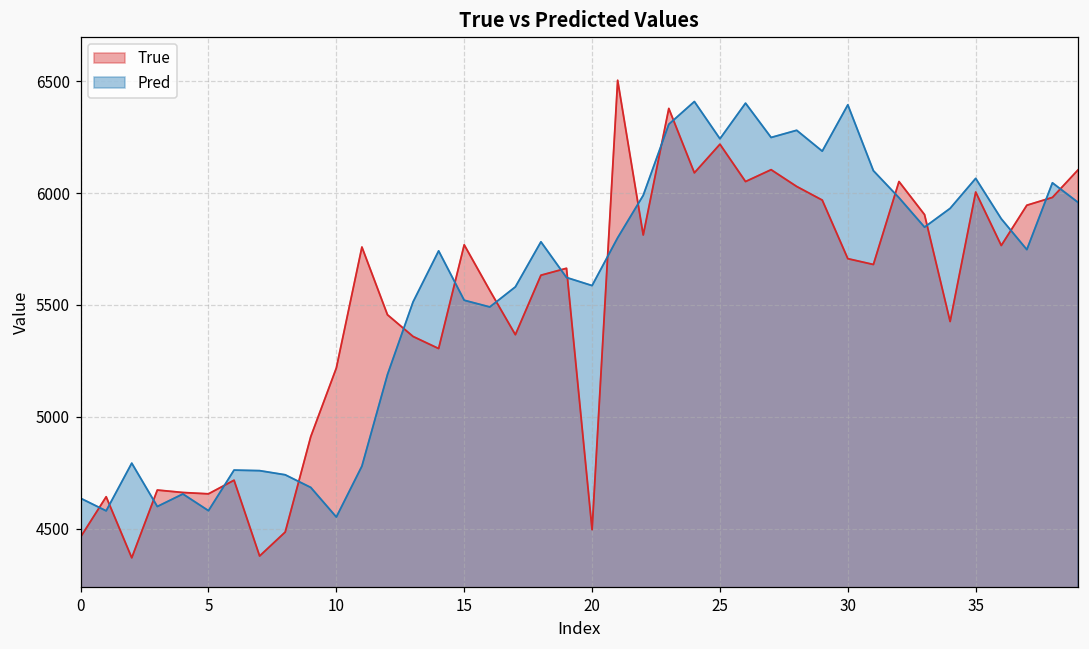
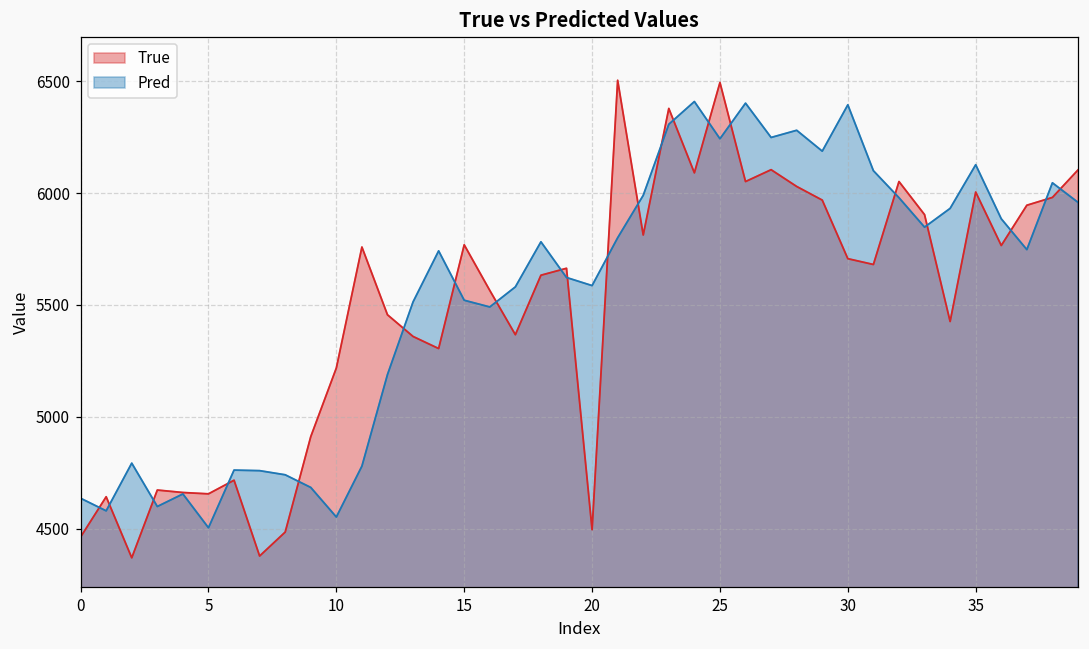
Pred, 5: 4580 -> 4500
True, 25: 6220 -> 6500
Pred, 35: 6070 -> 6130
